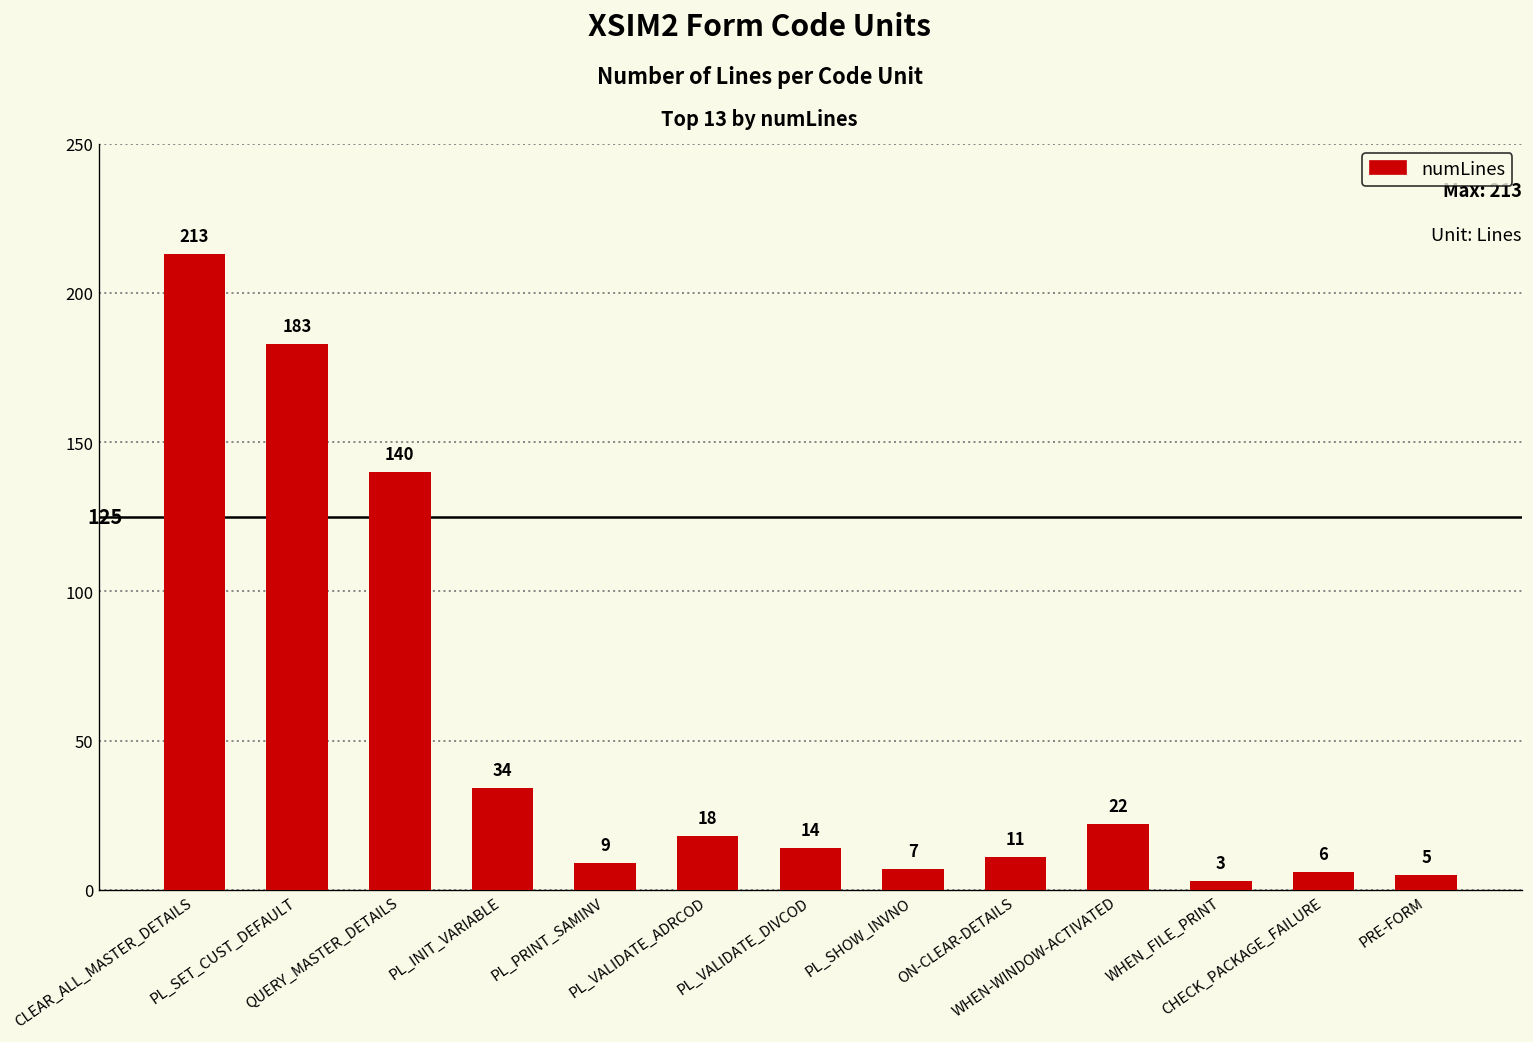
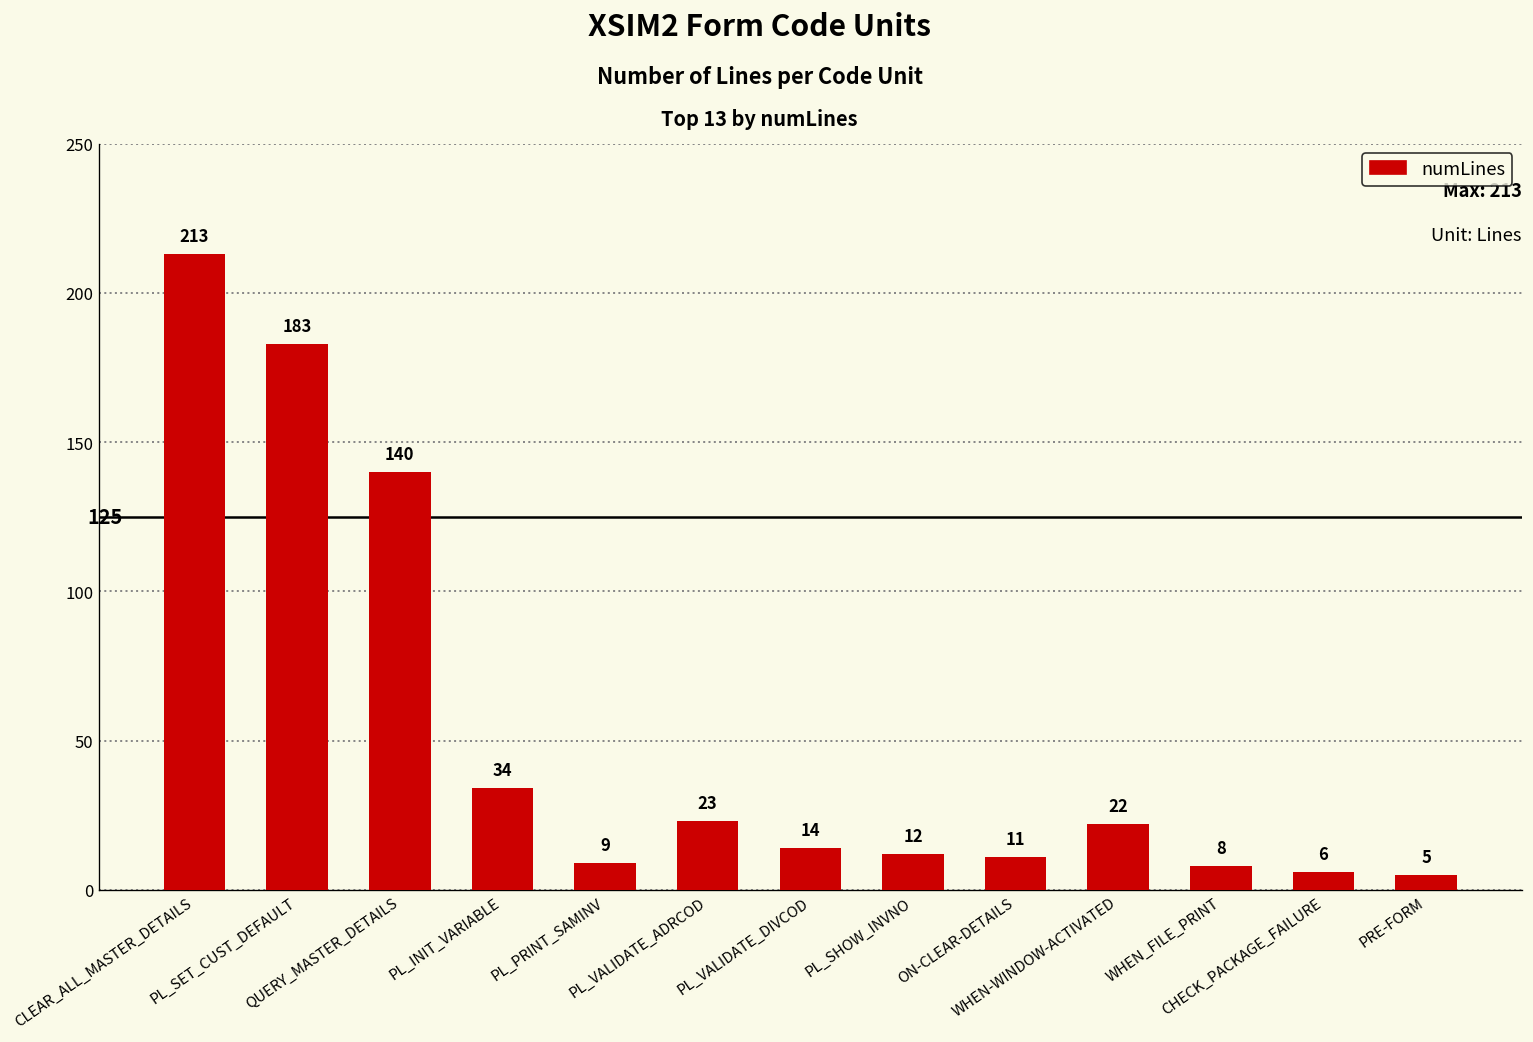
PL_VALIDATE_ADRCOD: 18 -> 23
PL_SHOW_INVNO: 7 -> 12
WHEN_FILE_PRINT: 3 -> 8
